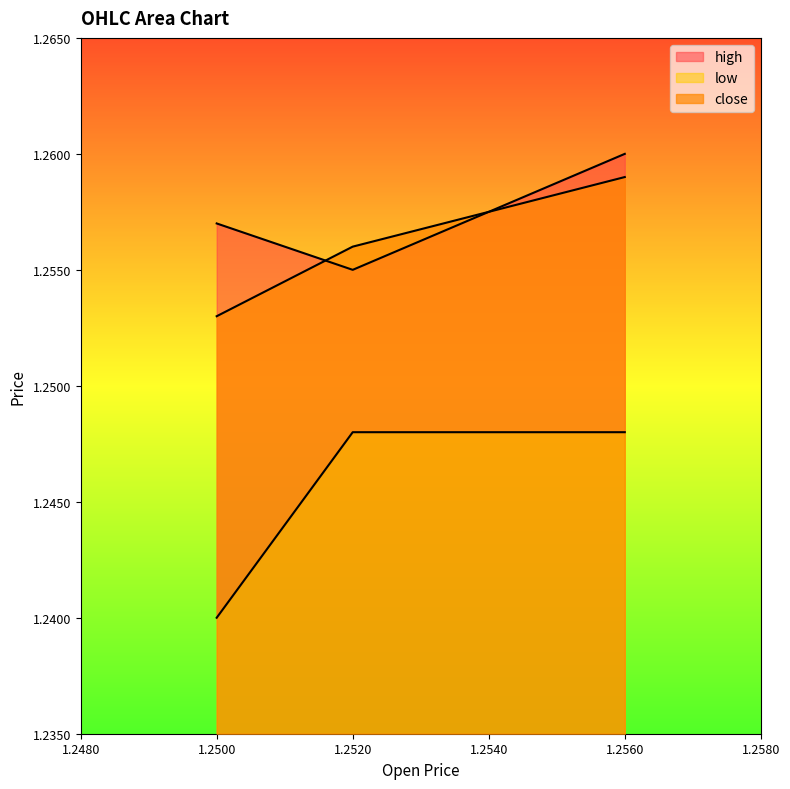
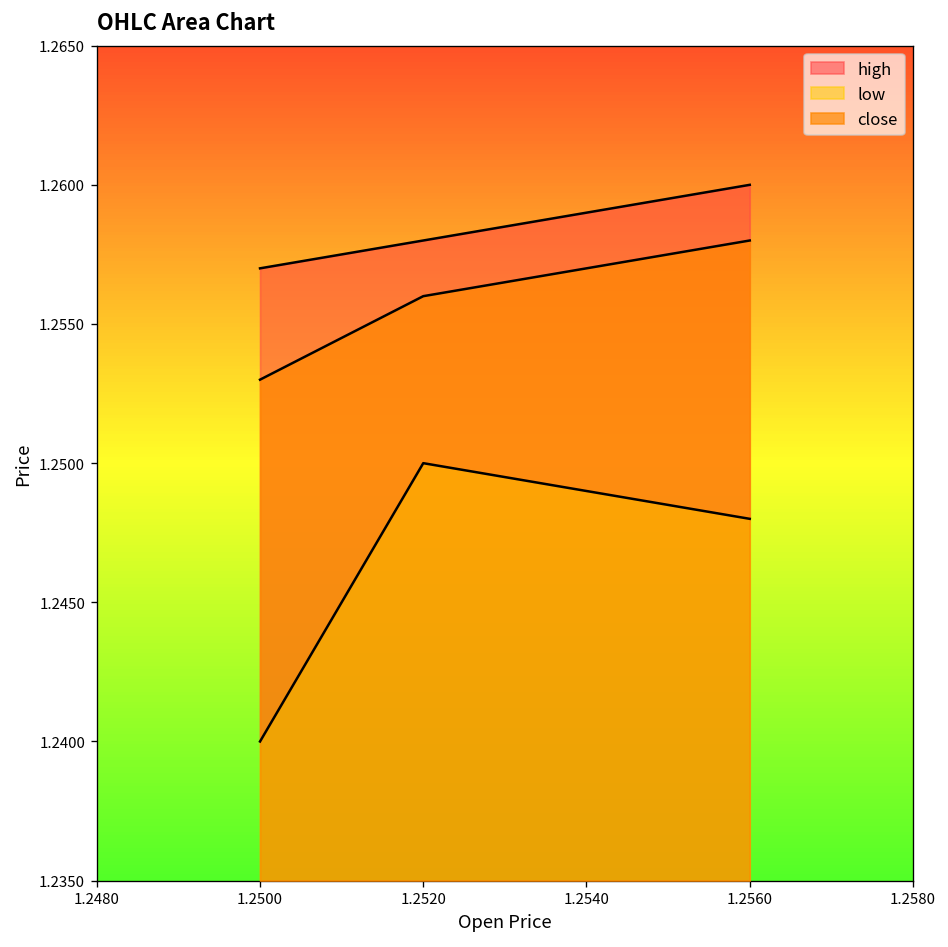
high, 1.2520: 1.255 -> 1.258
low, 1.2520: 1.248 -> 1.250
close, 1.2560: 1.259 -> 1.258
